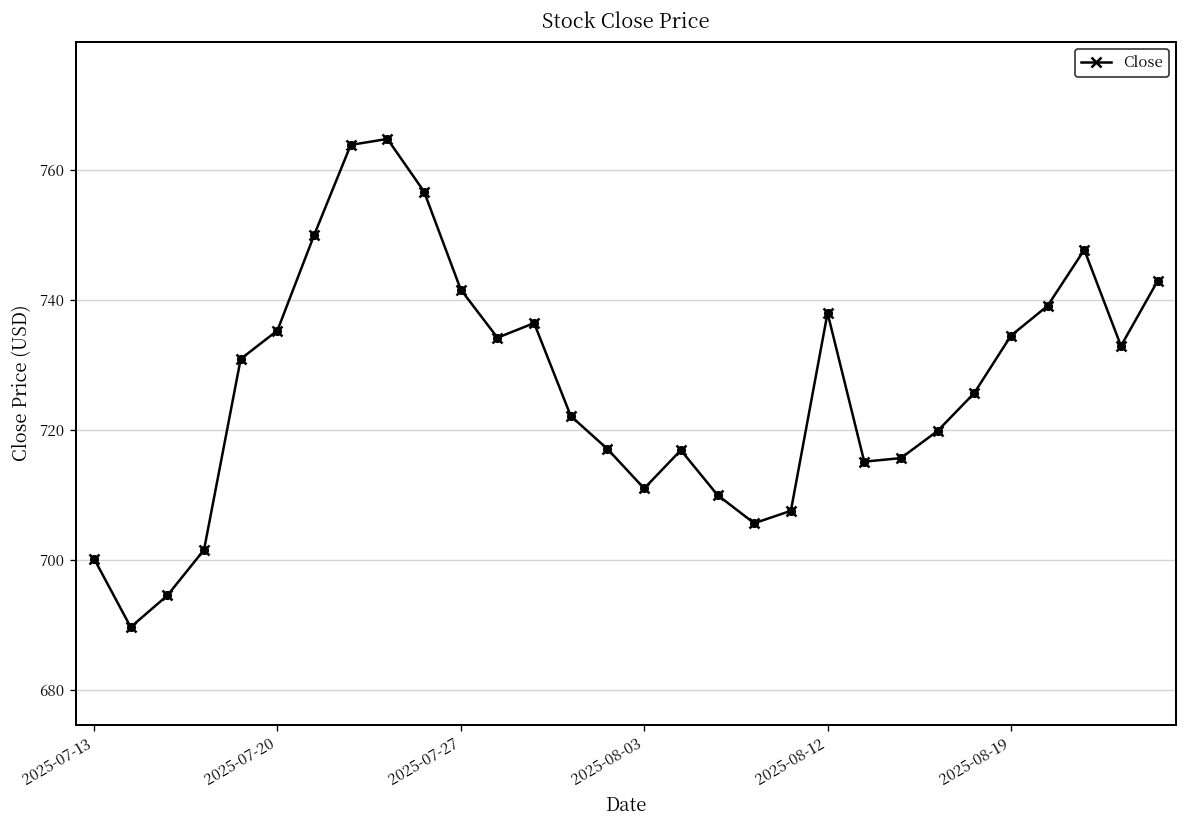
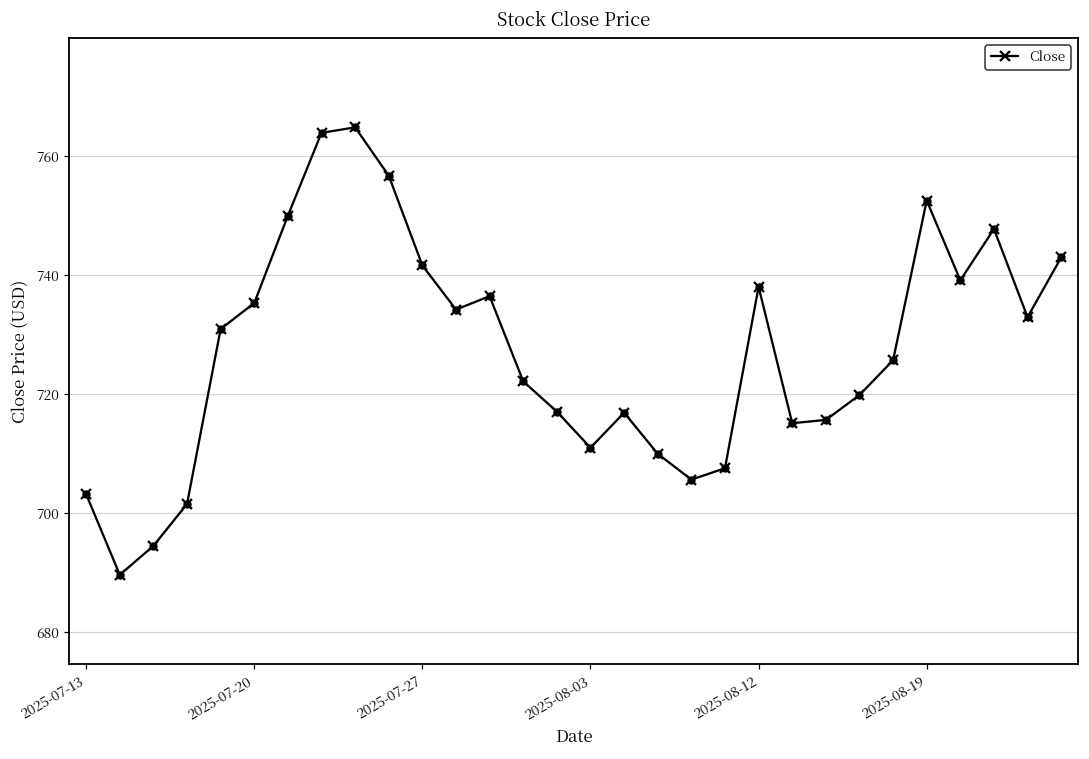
2025-07-13: 700 -> 703
2025-08-19: 735 -> 753
